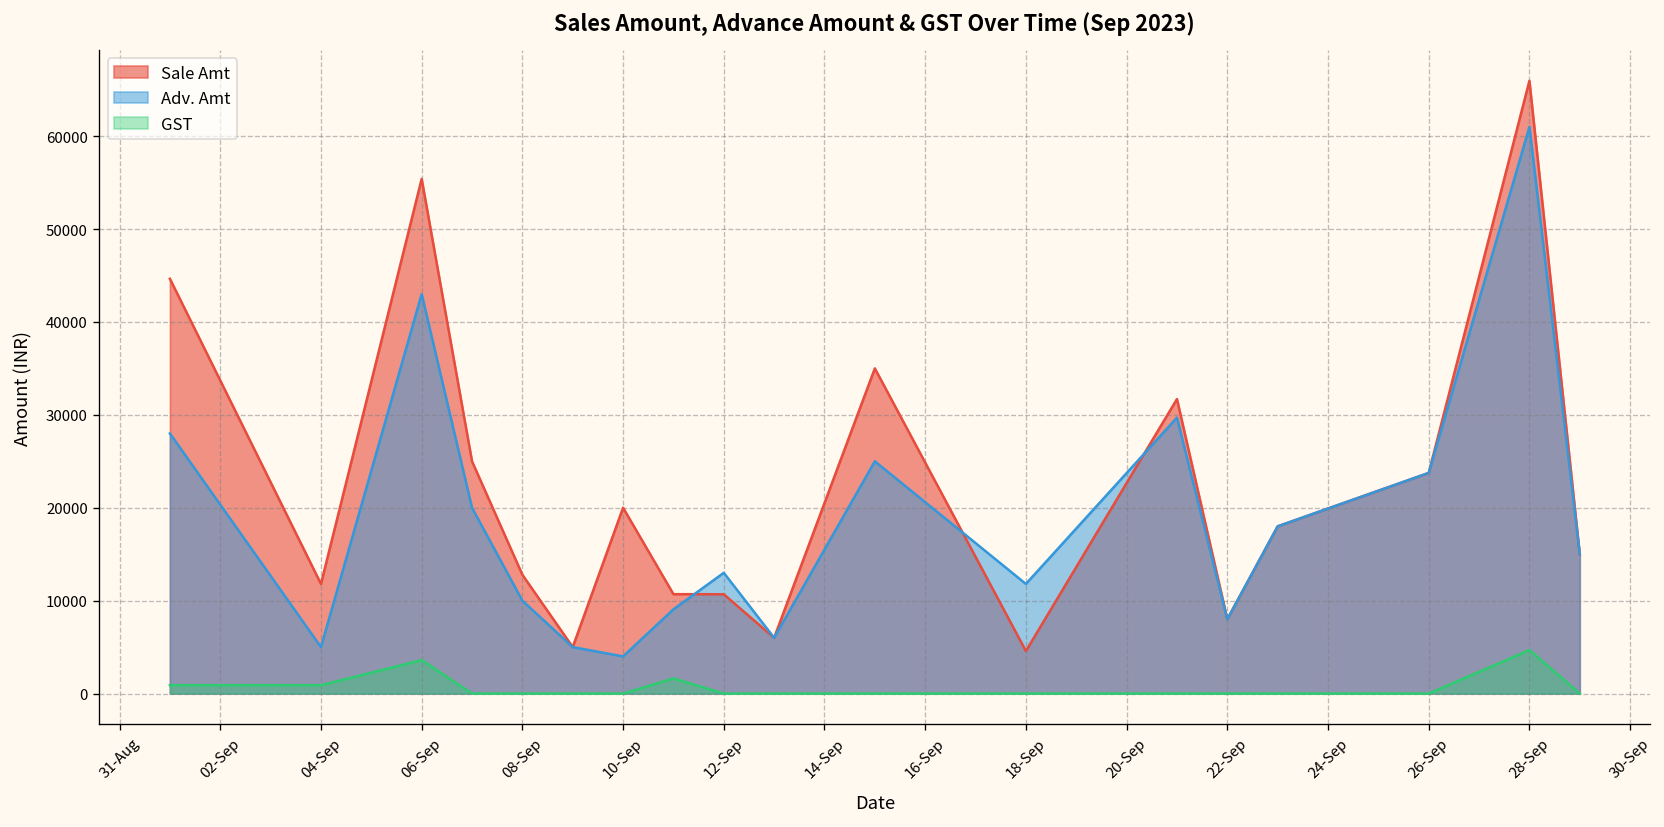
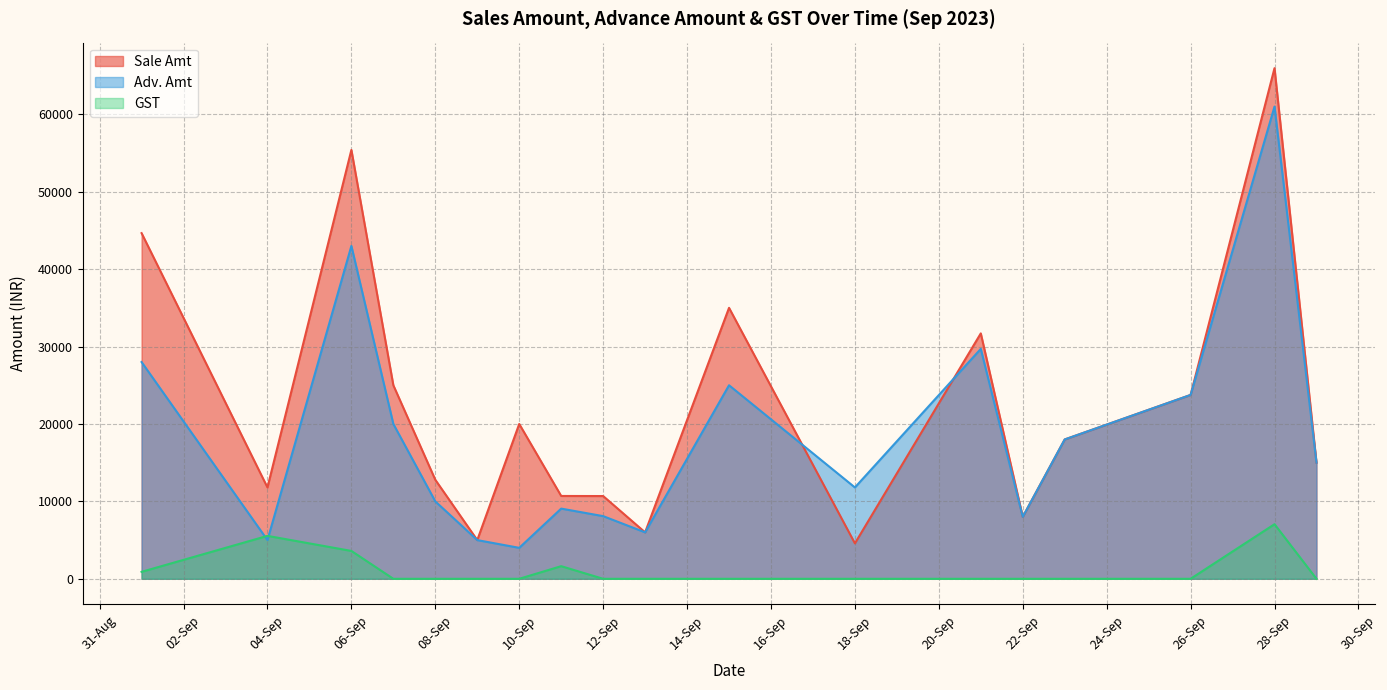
GST, 04-Sep: 1000 -> 6000
Adv. Amt, 12-Sep: 13000 -> 8000
GST, 28-Sep: 5000 -> 7000
